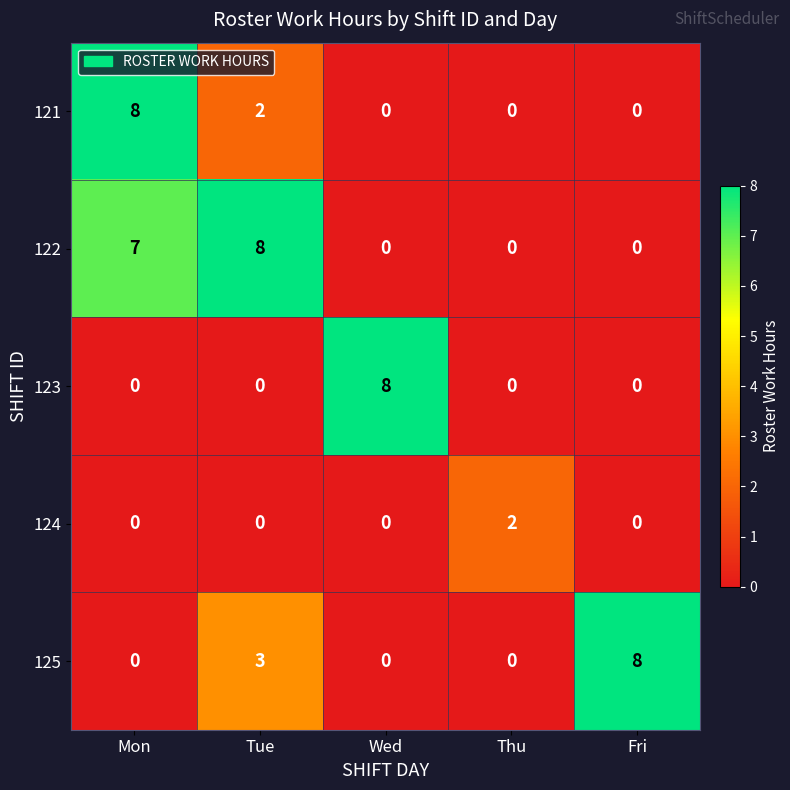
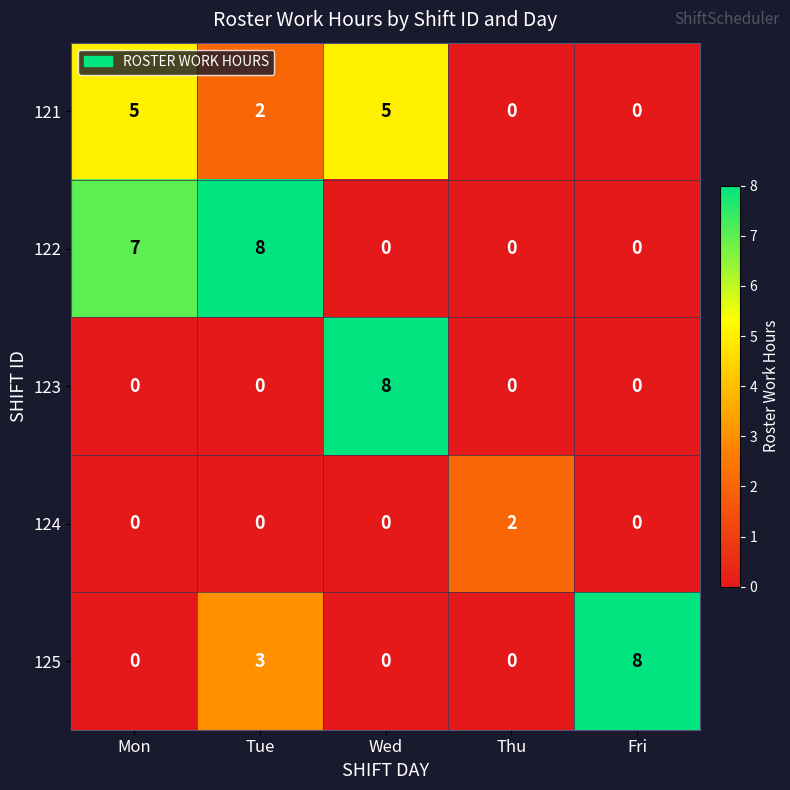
121, Mon: 8 -> 5
121, Wed: 0 -> 5
